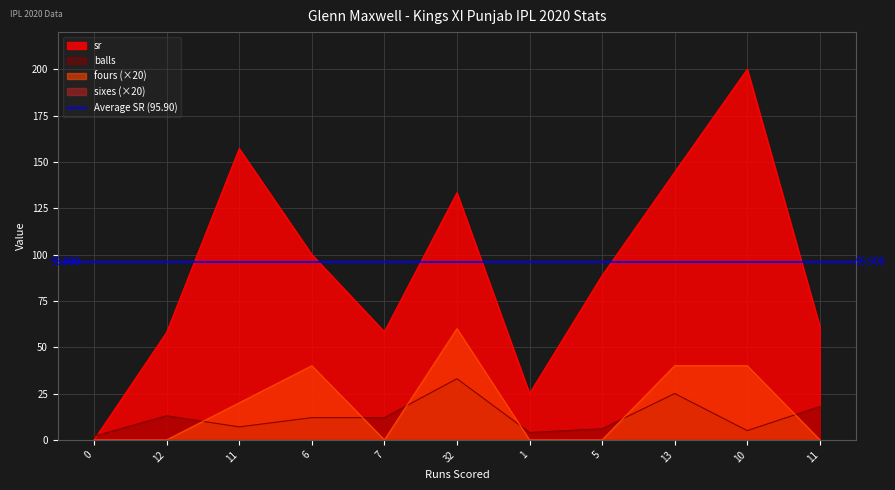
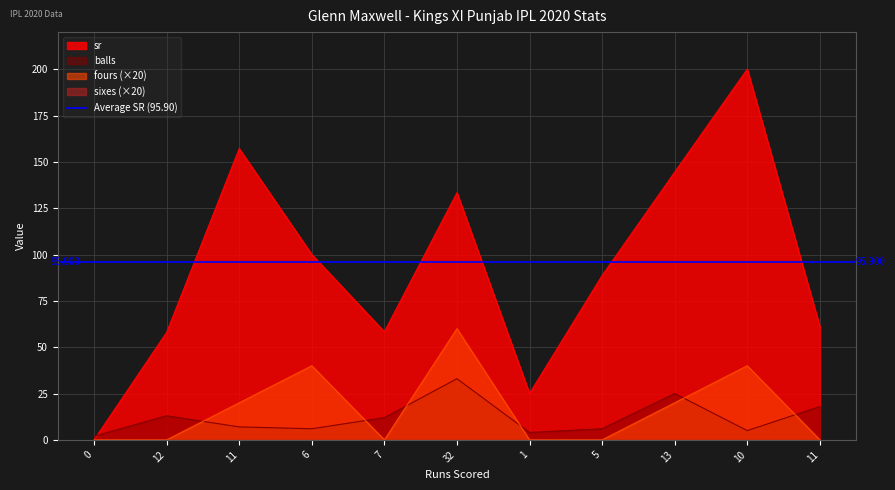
balls, 6: 12 -> 6
fours (×20), 13: 40 -> 20
